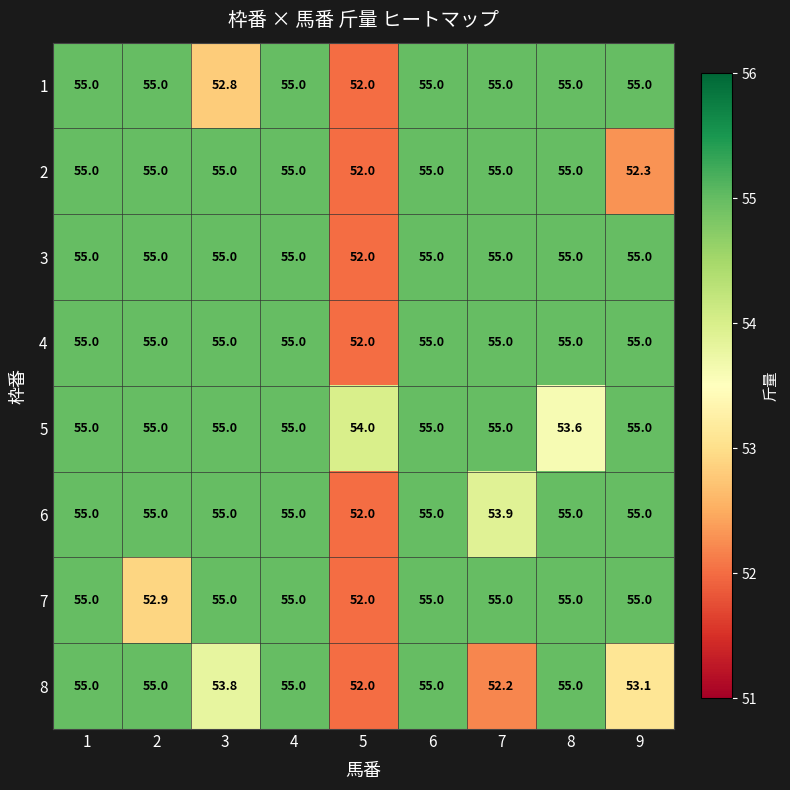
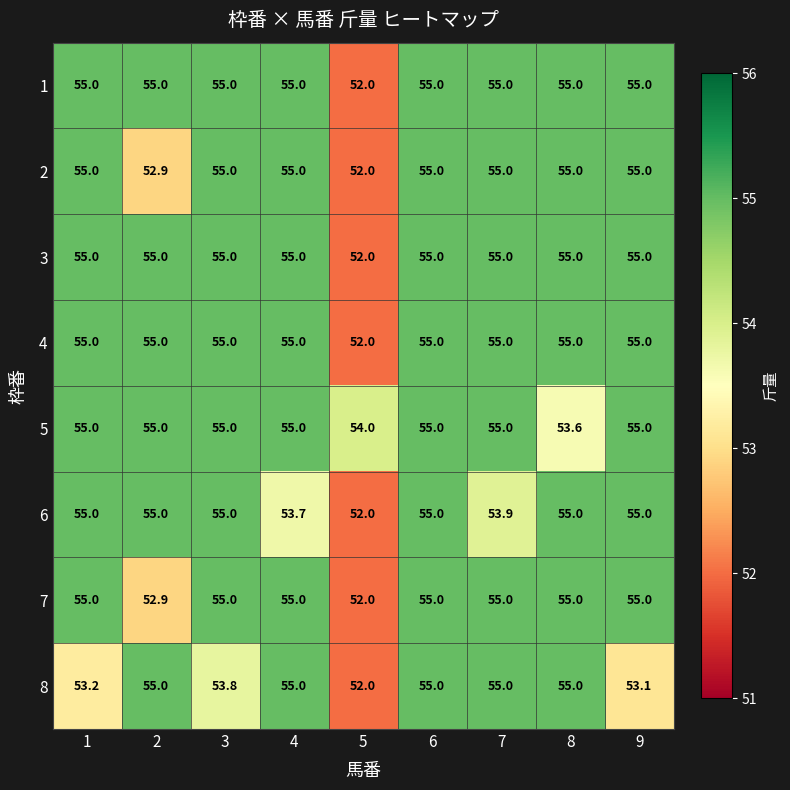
1, 3: 52.8 -> 55.0
2, 2: 55.0 -> 52.9
2, 9: 52.3 -> 55.0
6, 4: 55.0 -> 53.7
8, 1: 55.0 -> 53.2
8, 7: 52.2 -> 55.0
